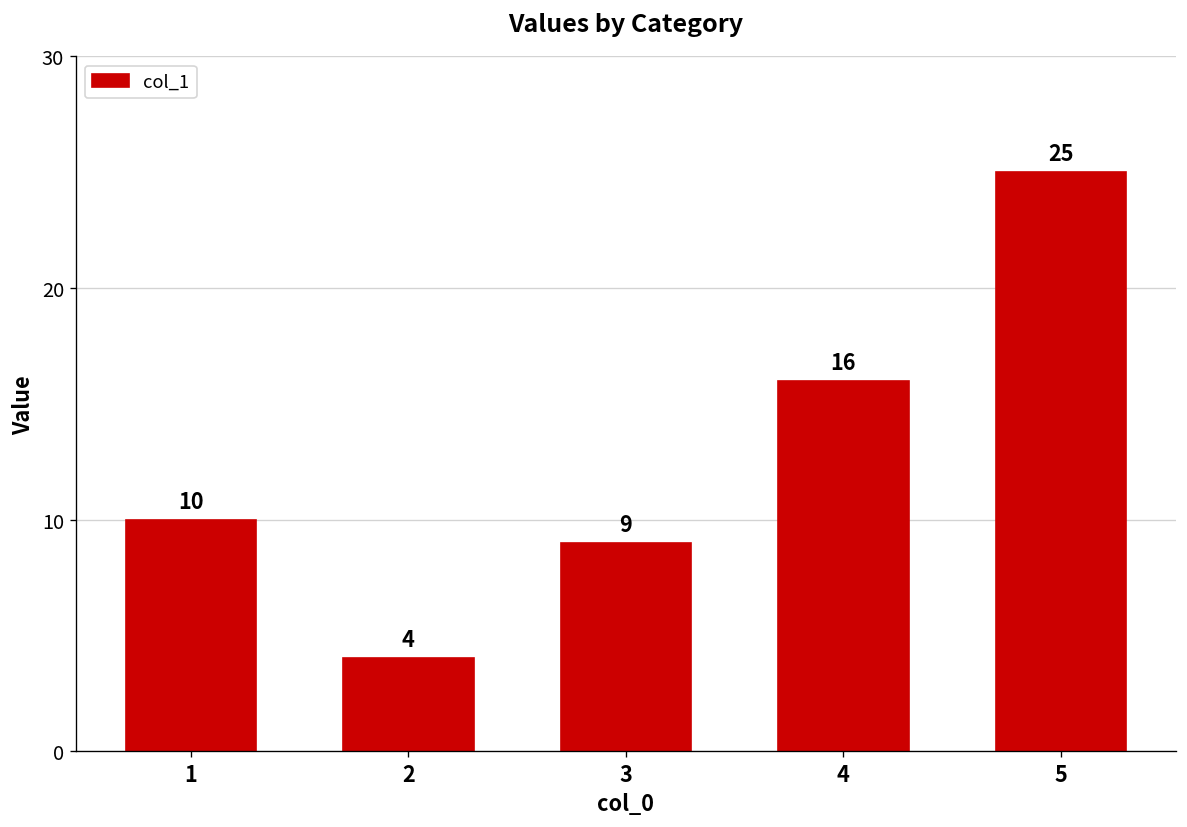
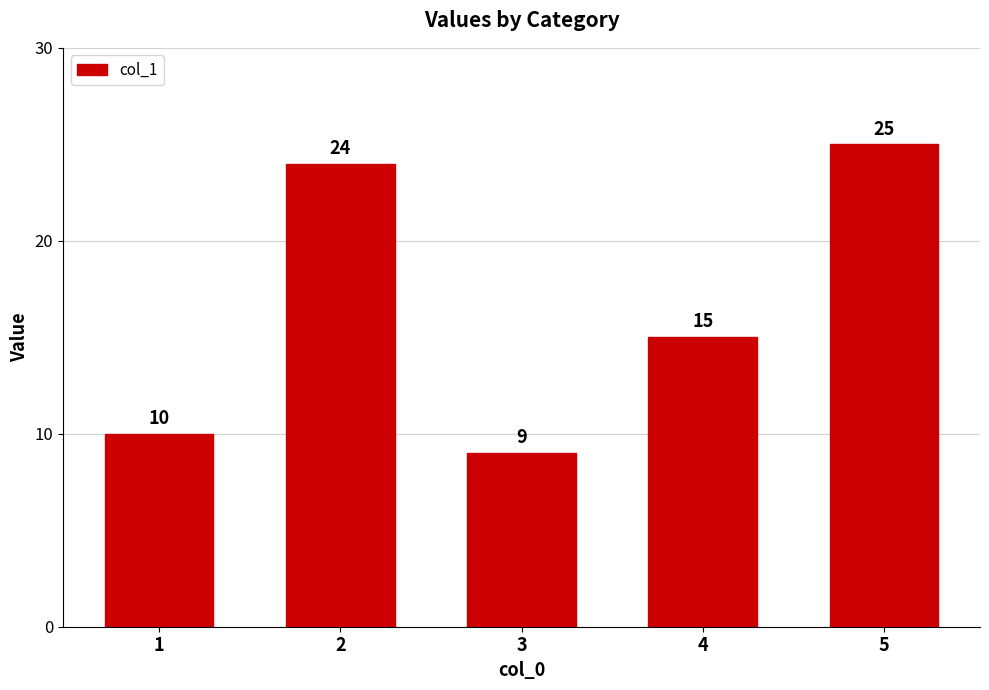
2: 4 -> 24
4: 16 -> 15
